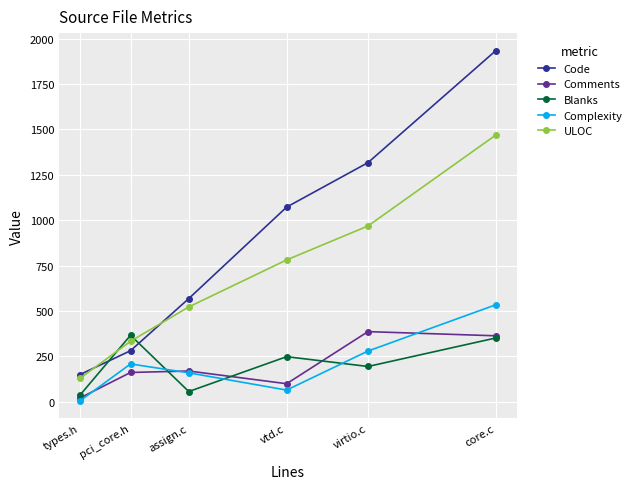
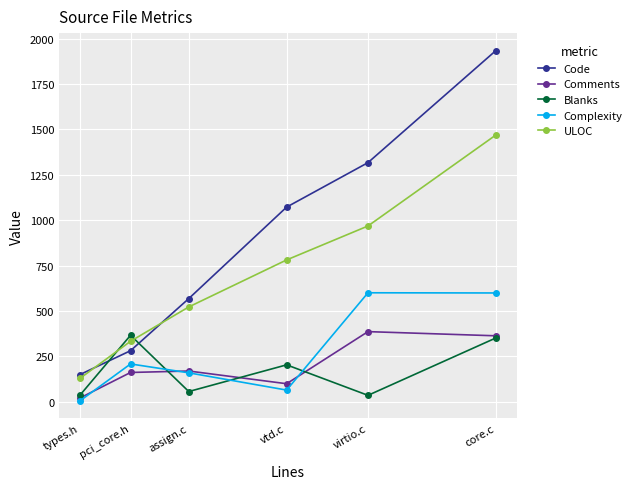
Blanks, vtd.c: 250 -> 200
Blanks, virtio.c: 190 -> 40
Complexity, virtio.c: 280 -> 600
Complexity, core.c: 530 -> 600
